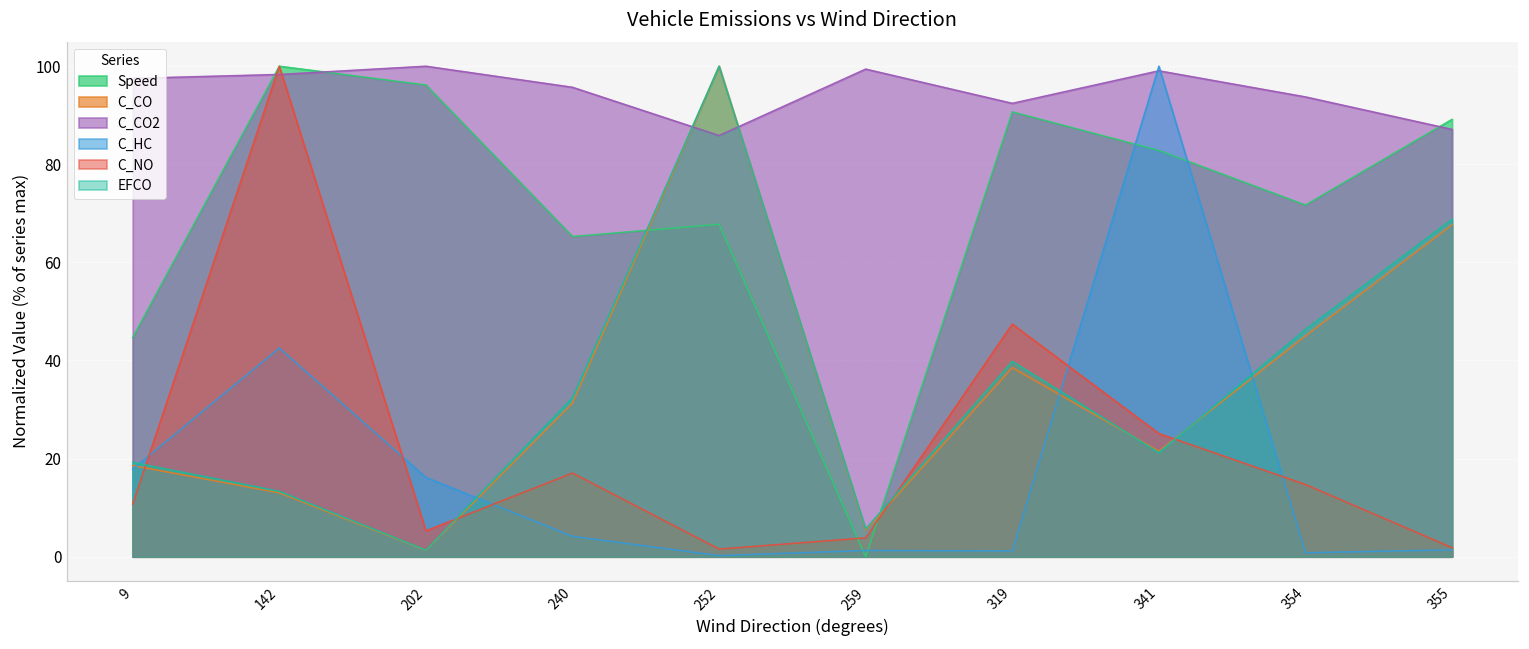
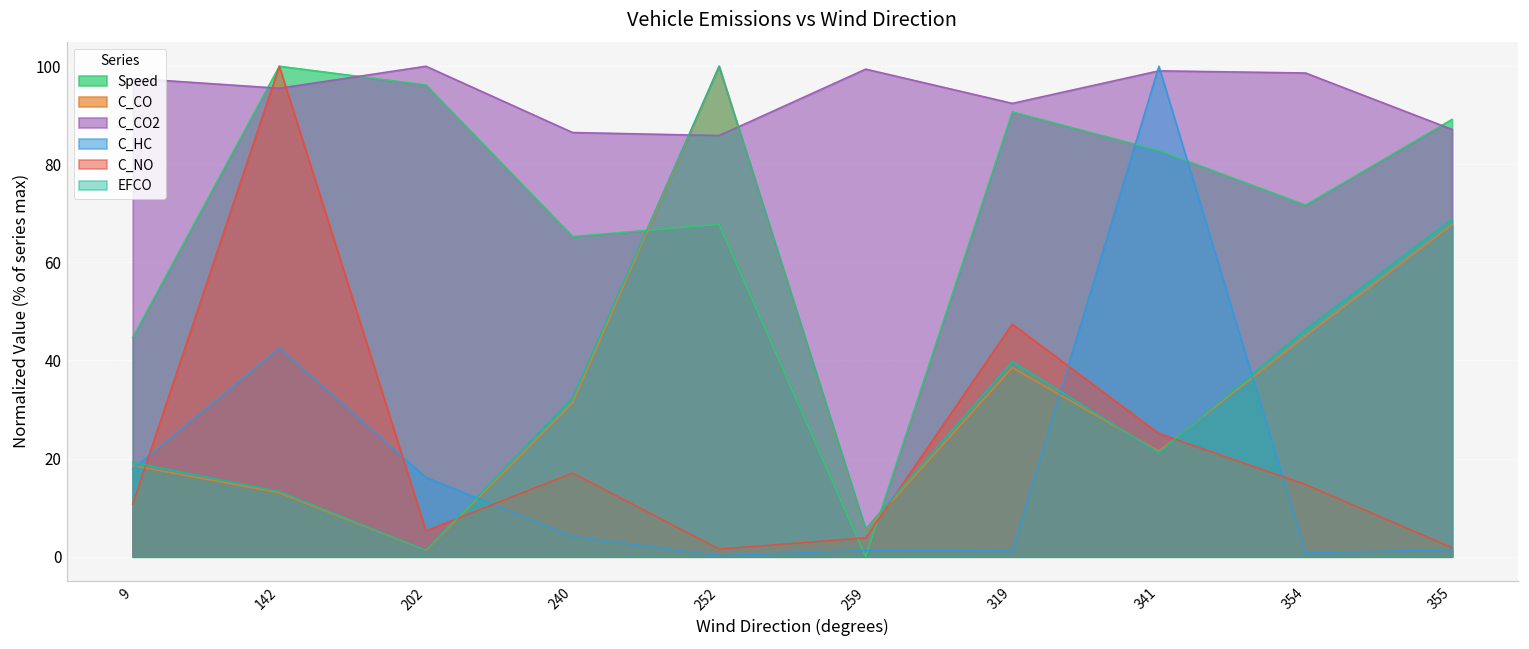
C_CO2, 142: 98 -> 96
C_CO2, 240: 96 -> 86
C_CO2, 354: 94 -> 99
